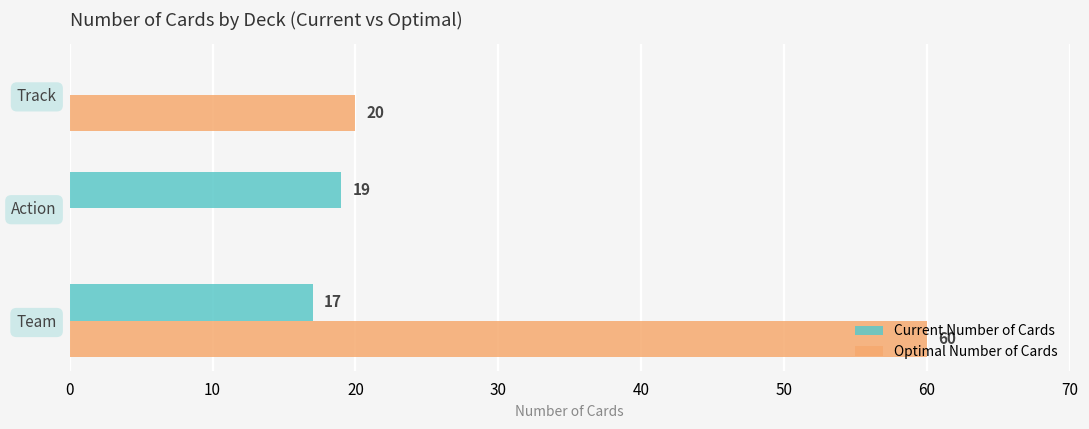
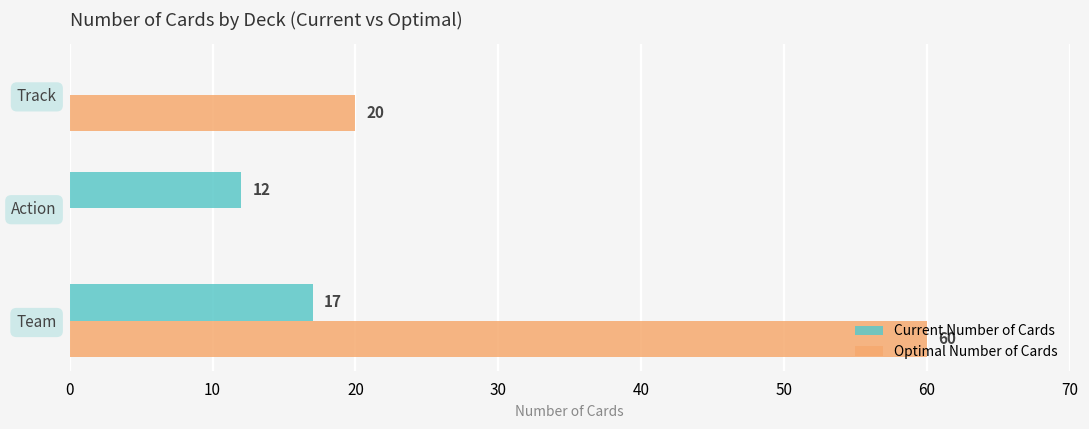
Current Number of Cards, Action: 19 -> 12
